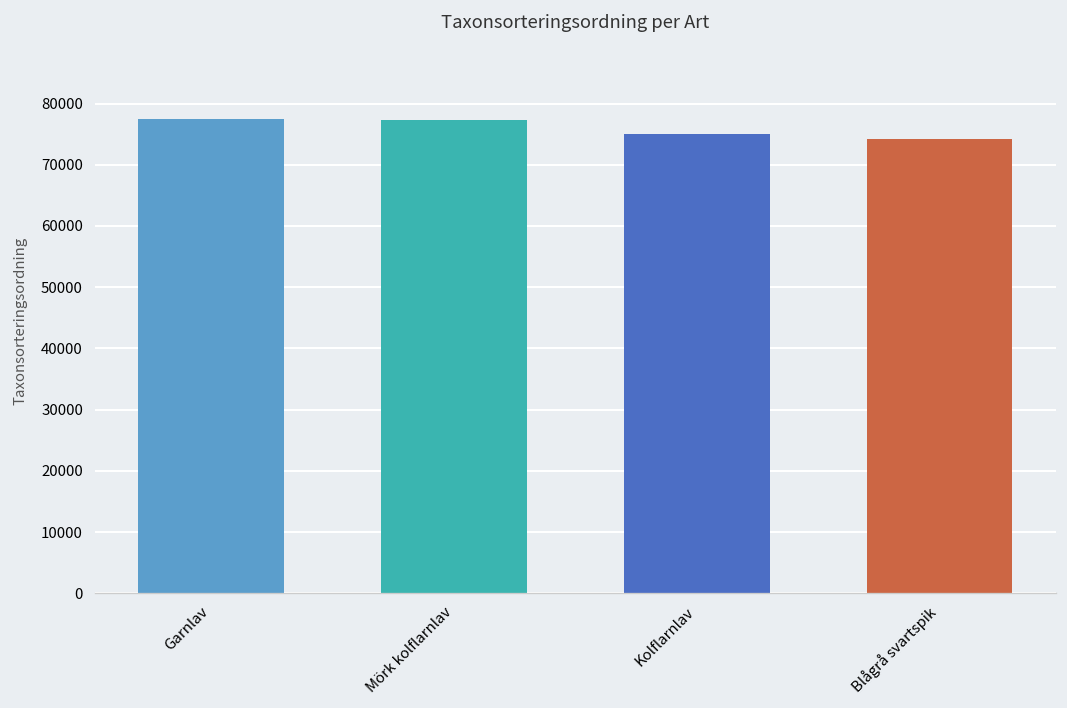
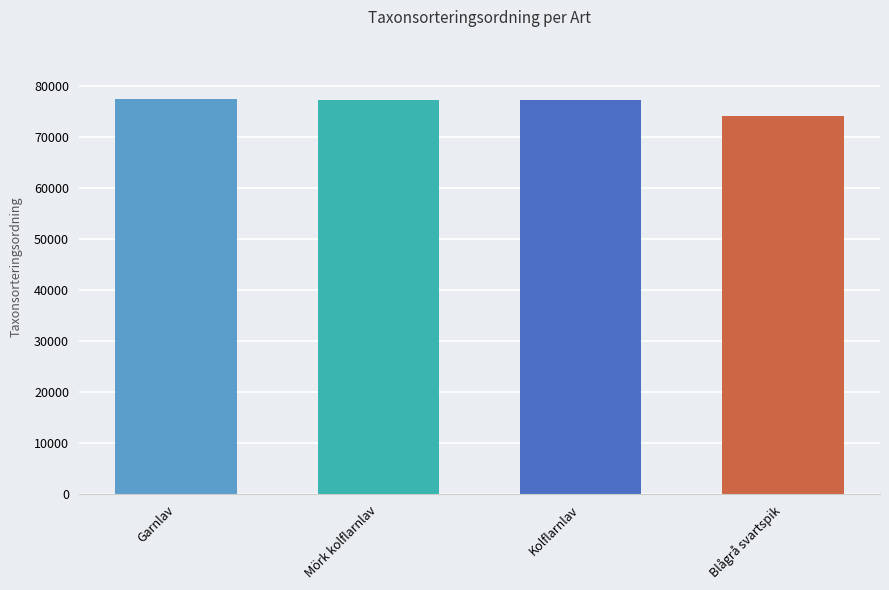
Kolflarnlav: 75000 -> 77000
